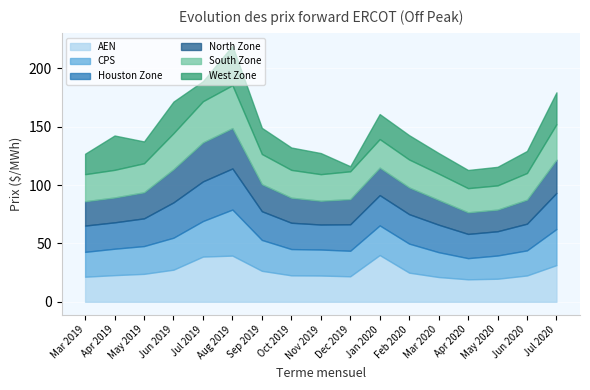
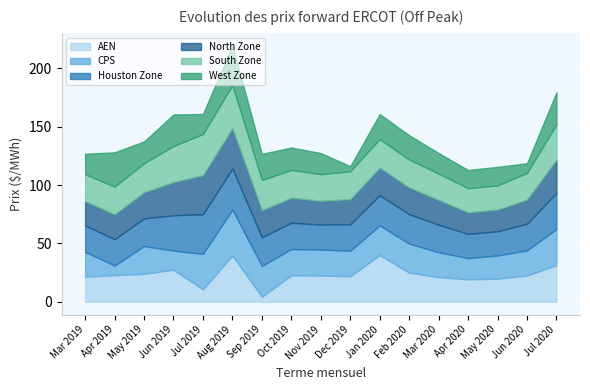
CPS, Apr 2019: 23 -> 8
CPS, Jun 2019: 27 -> 16
AEN, Jul 2019: 39 -> 11
AEN, Sep 2019: 27 -> 4
West Zone, Jun 2020: 19 -> 8
